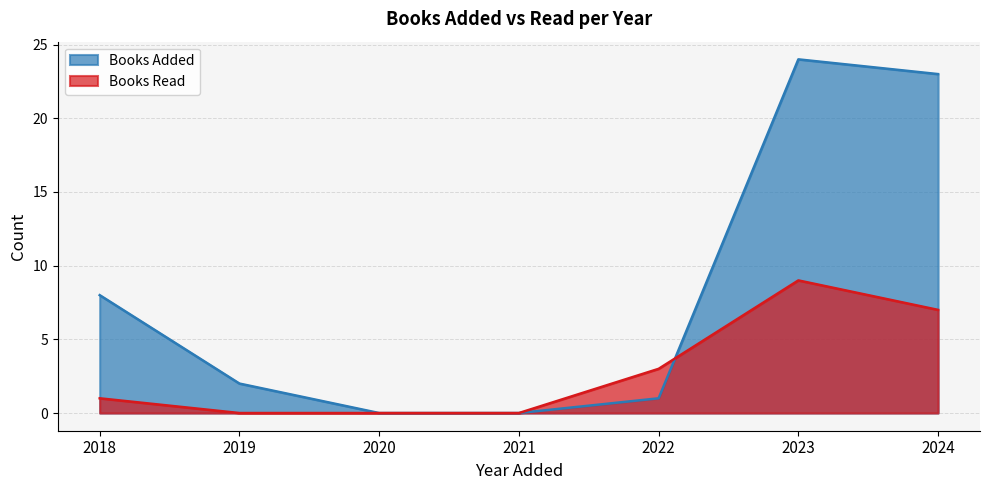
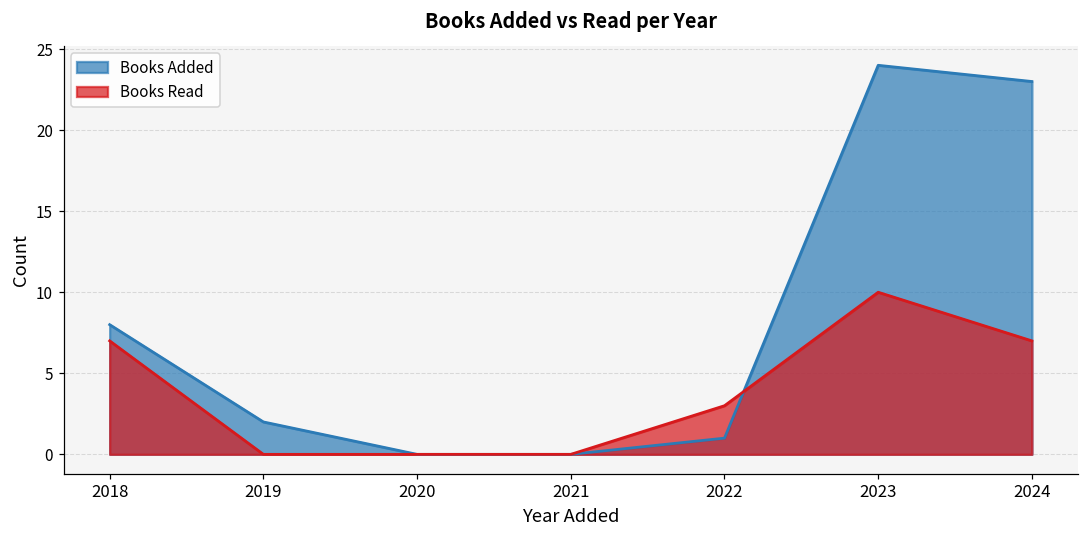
Books Read, 2018: 1 -> 7
Books Read, 2023: 9 -> 10
